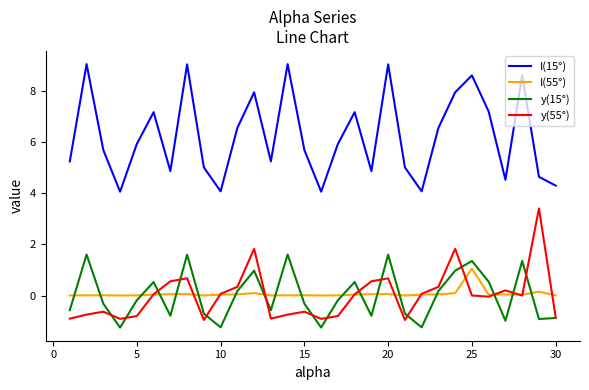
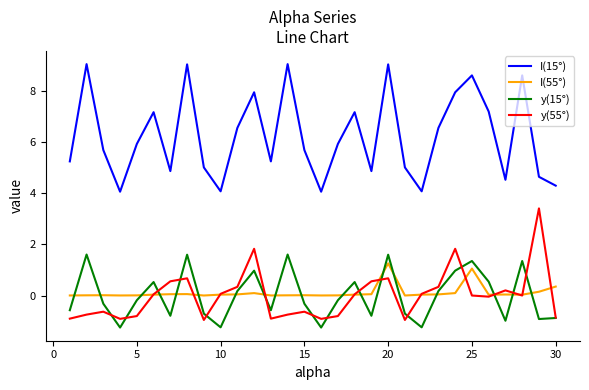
I(55°), 20: 0.1 -> 1.3
I(55°), 30: 0.0 -> 0.4
